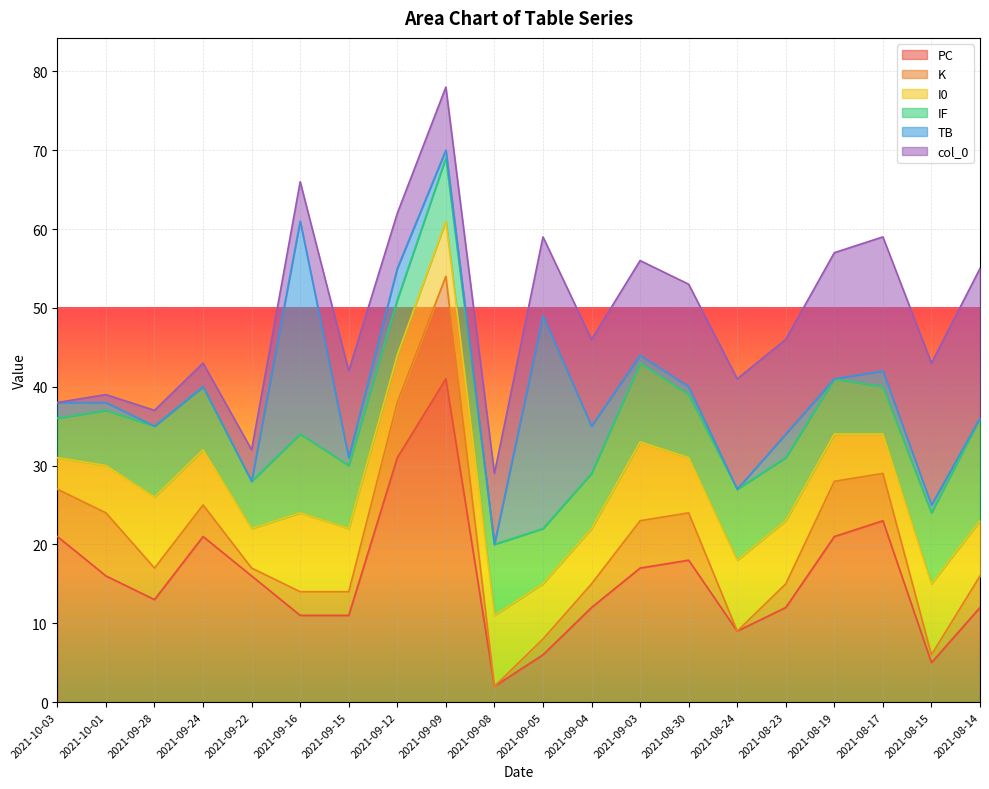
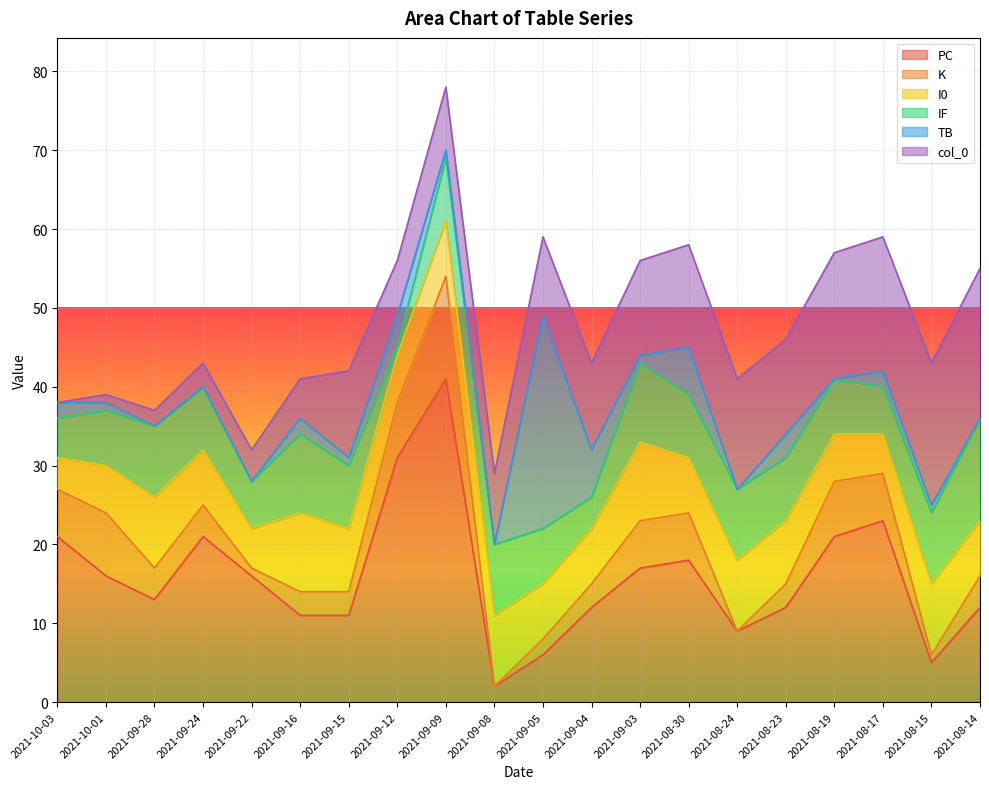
TB, 2021-09-16: 27 -> 2
IF, 2021-09-12: 7 -> 1
IF, 2021-09-04: 7 -> 4
TB, 2021-08-30: 1 -> 6
